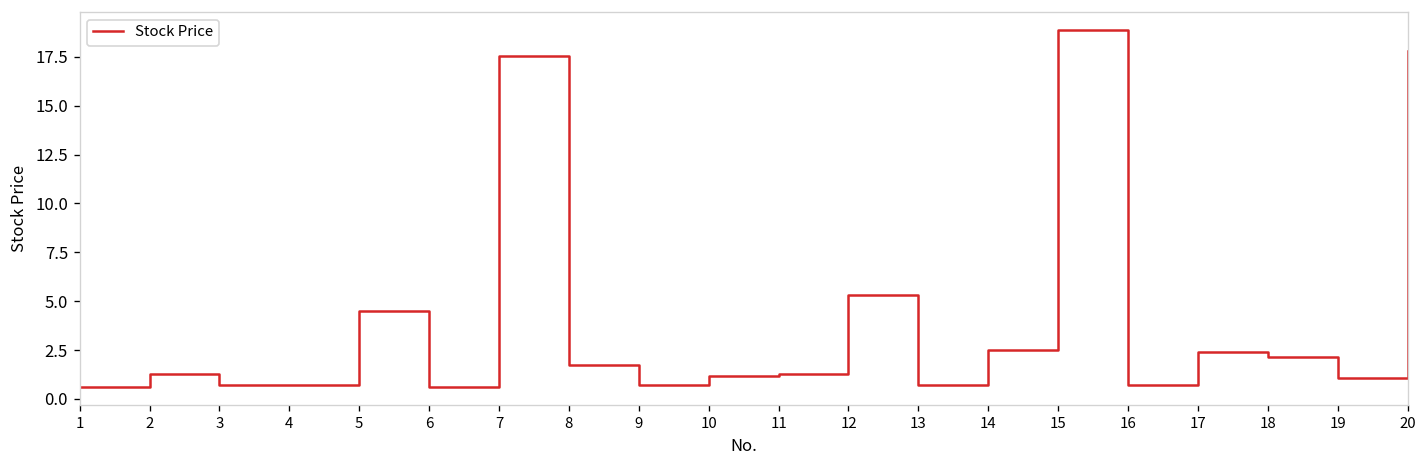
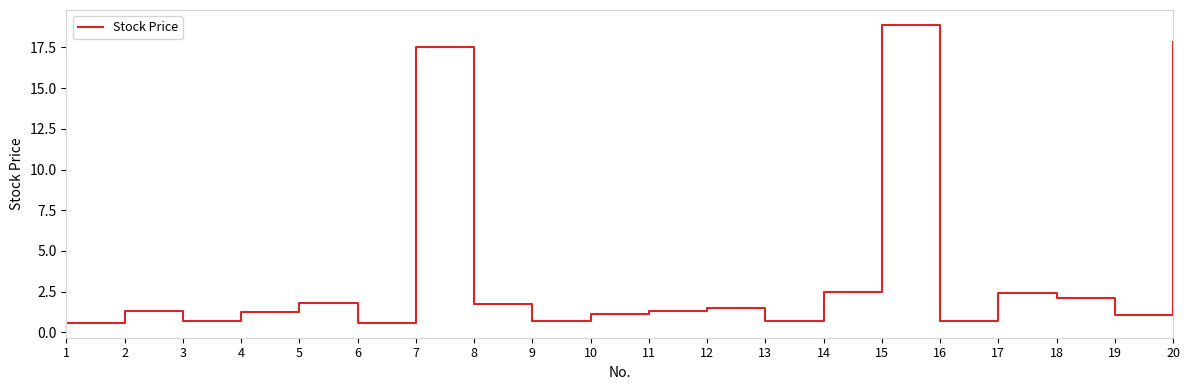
4: 0.7 -> 1.3
5: 4.5 -> 1.8
12: 5.3 -> 1.5
